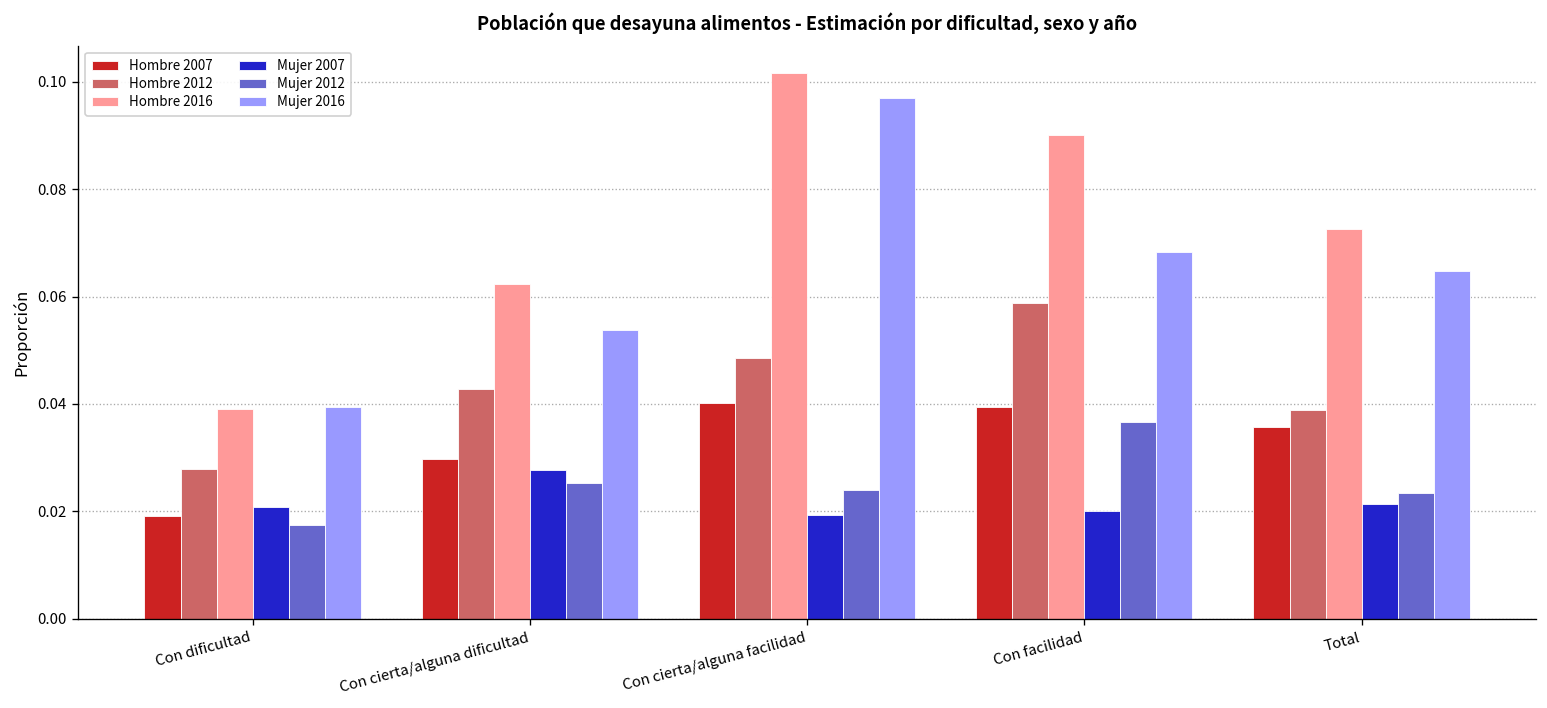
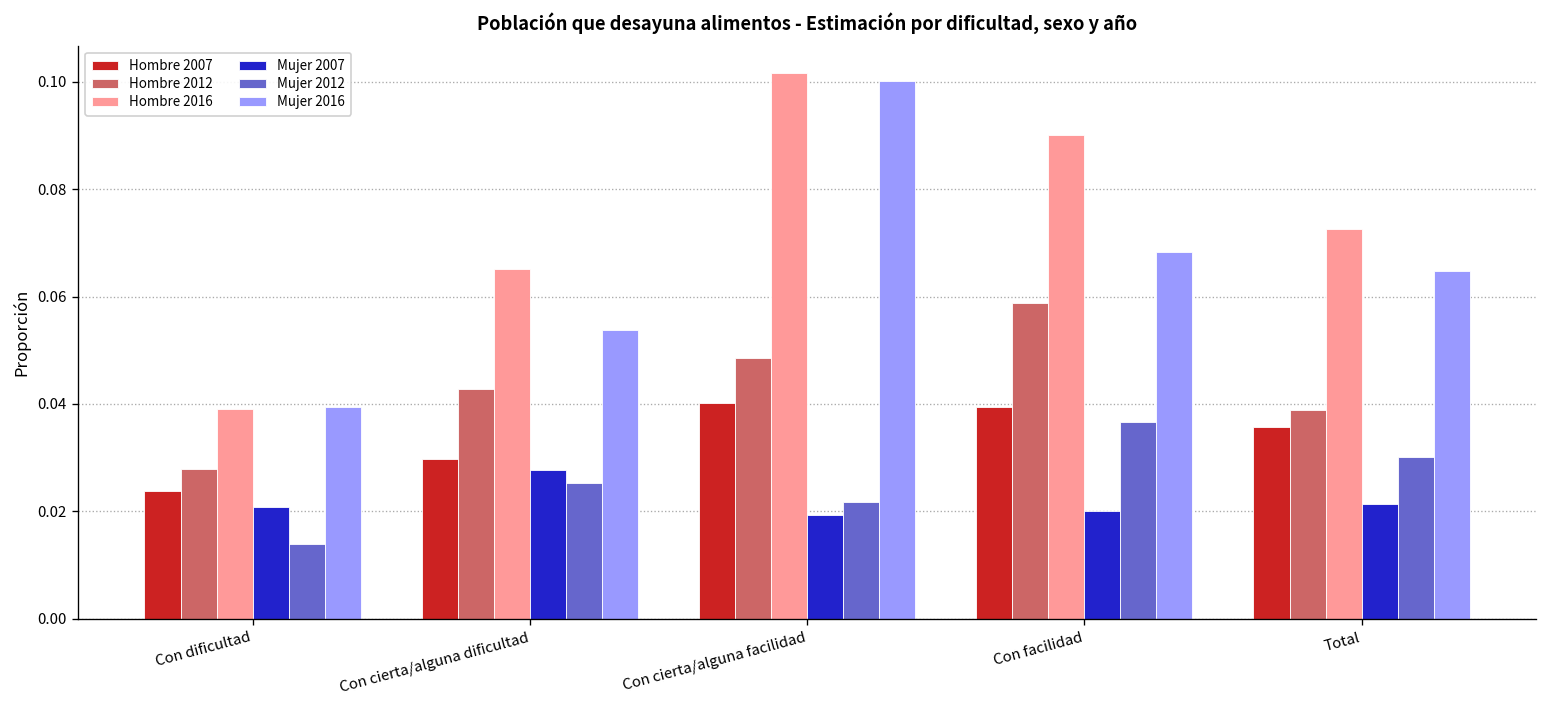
Hombre 2007, Con dificultad: 0.019 -> 0.024
Mujer 2012, Con dificultad: 0.017 -> 0.014
Hombre 2016, Con cierta/alguna dificultad: 0.062 -> 0.065
Mujer 2012, Con cierta/alguna facilidad: 0.024 -> 0.022
Mujer 2016, Con cierta/alguna facilidad: 0.097 -> 0.100
Mujer 2012, Total: 0.023 -> 0.030
